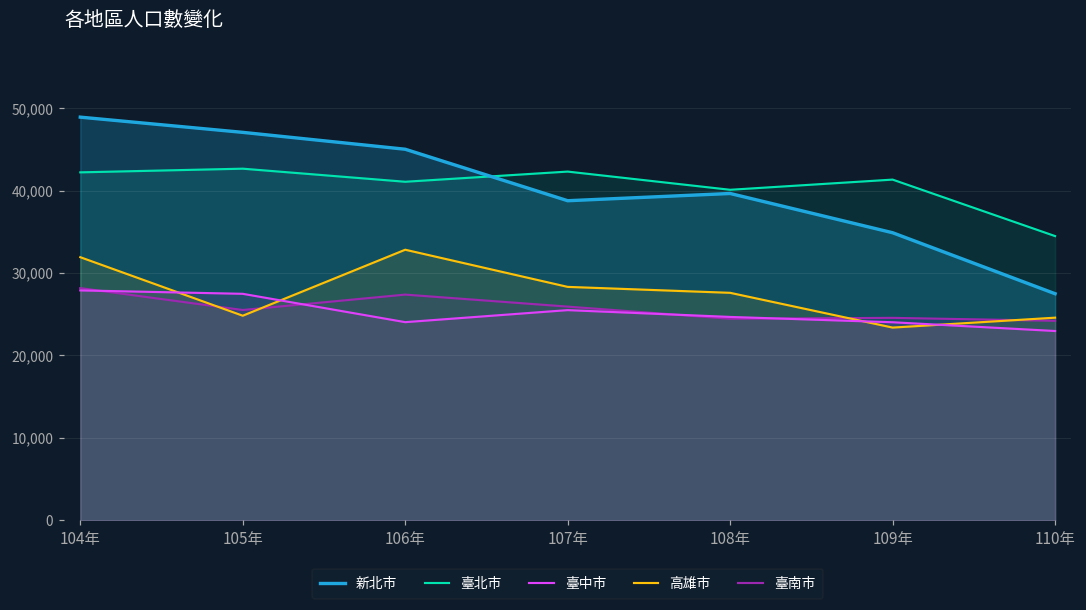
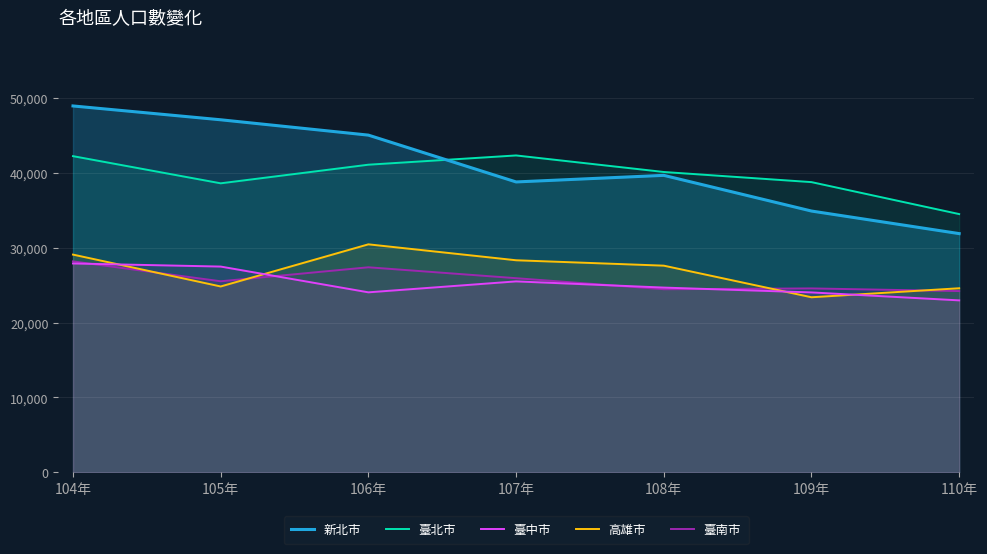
高雄市, 104年: 32,000 -> 29,000
臺北市, 105年: 43,000 -> 39,000
高雄市, 106年: 33,000 -> 30,000
臺北市, 109年: 41,000 -> 39,000
新北市, 110年: 27,000 -> 32,000
